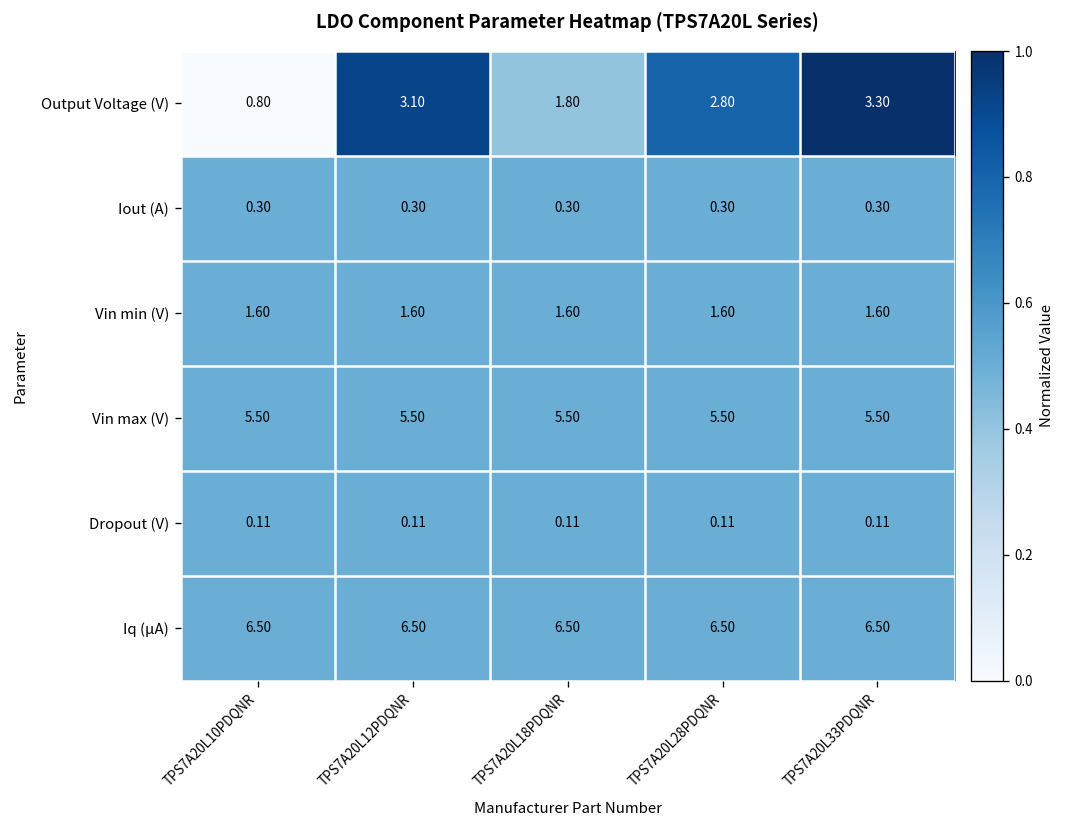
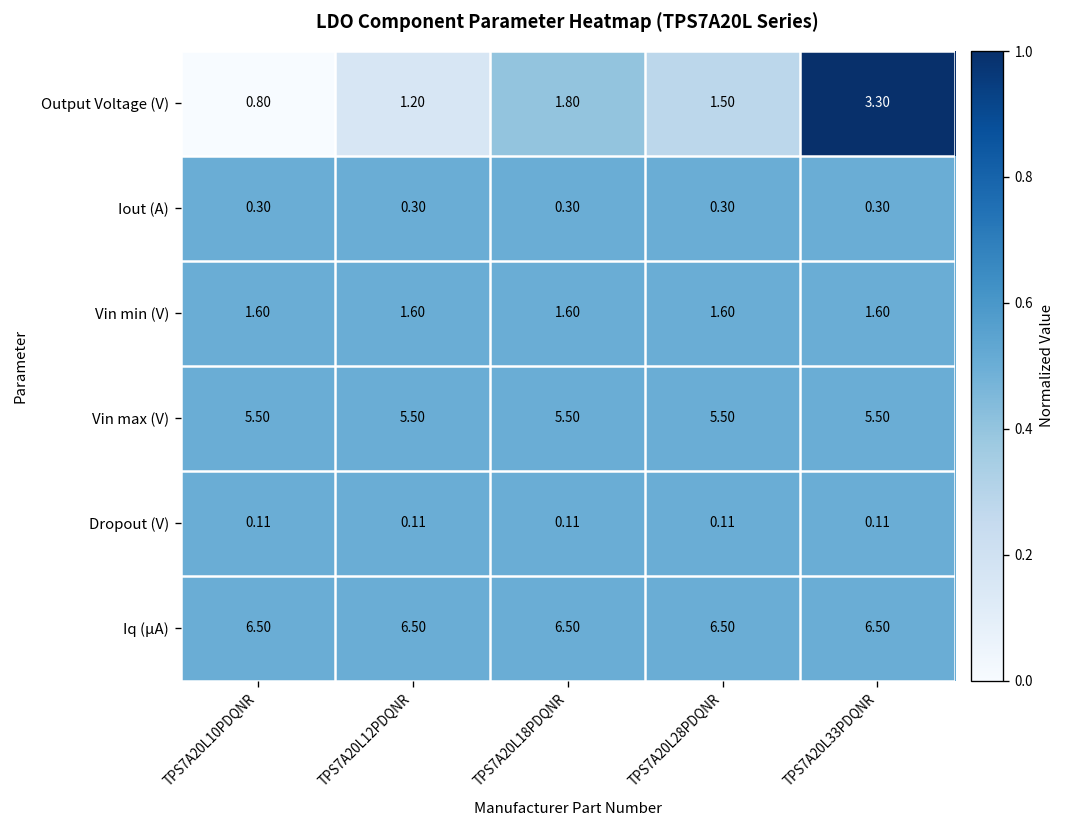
Output Voltage (V), TPS7A20L12PDQNR: 3.10 -> 1.20
Output Voltage (V), TPS7A20L28PDQNR: 2.80 -> 1.50
